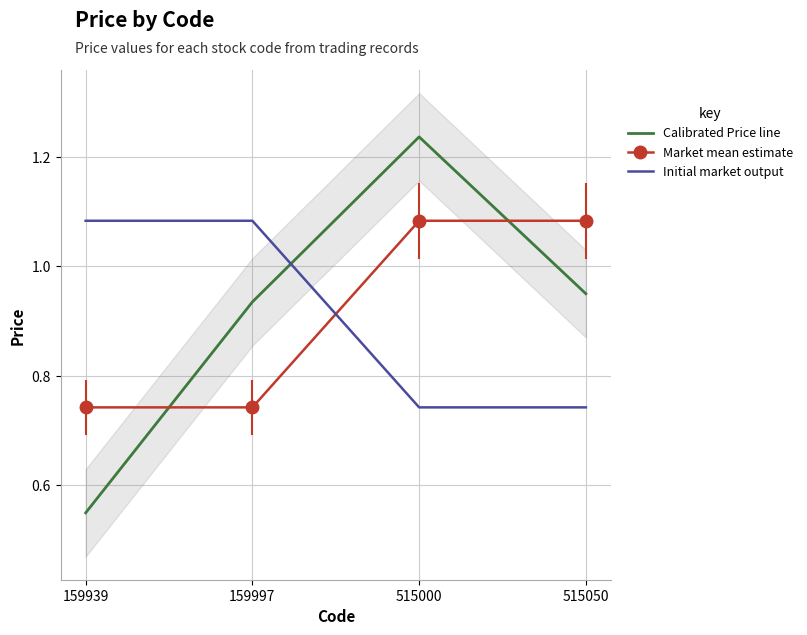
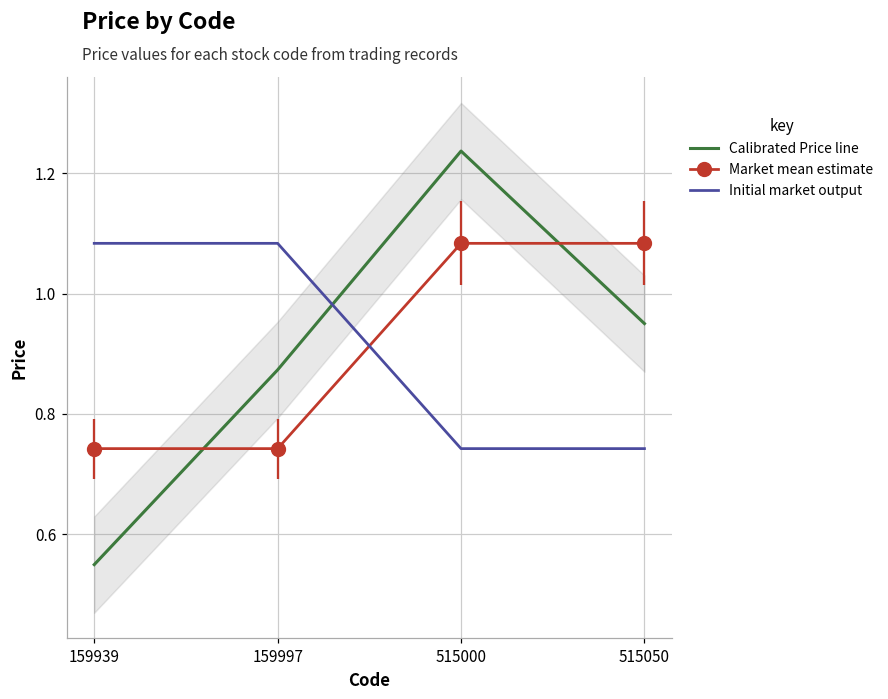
Calibrated Price line, 159997: 0.94 -> 0.87
